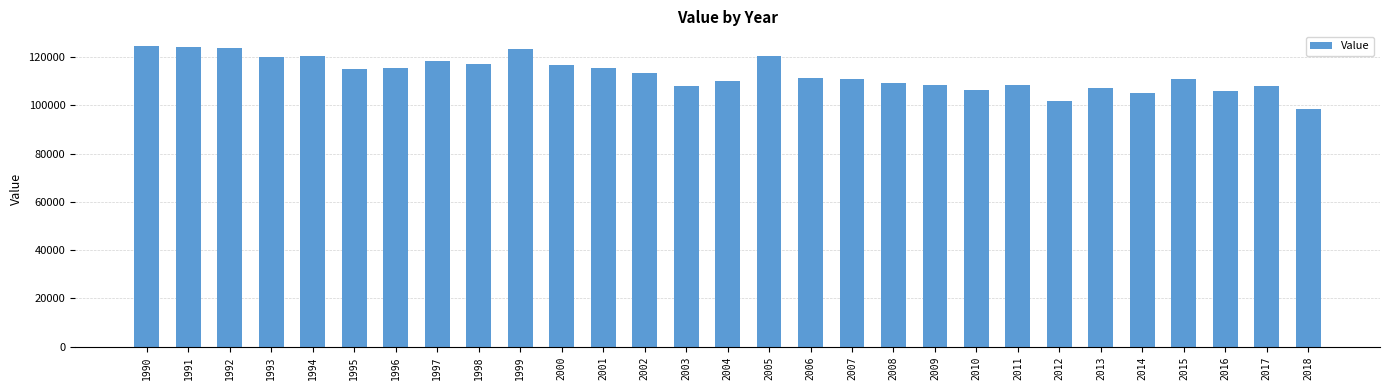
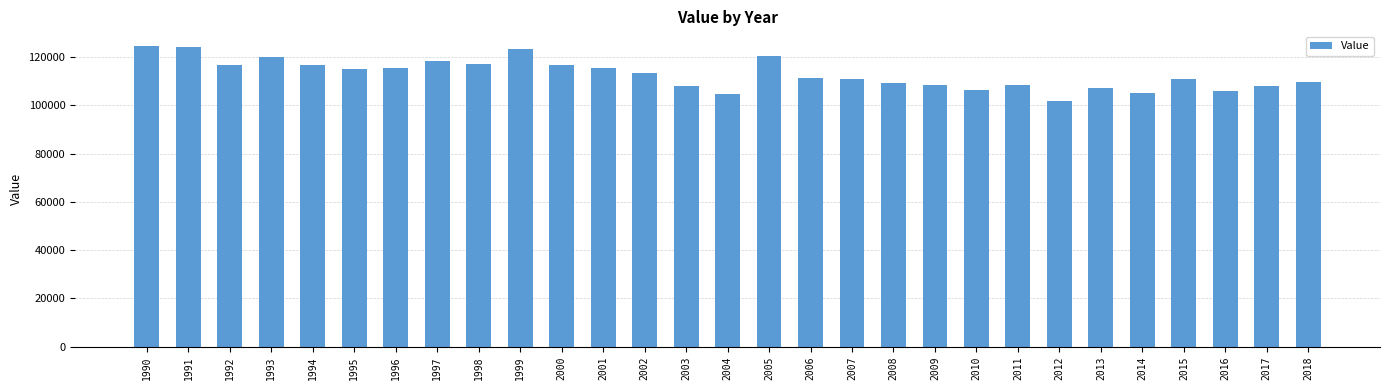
1992: 124000 -> 117000
1994: 121000 -> 117000
2004: 110000 -> 104000
2018: 98000 -> 110000
